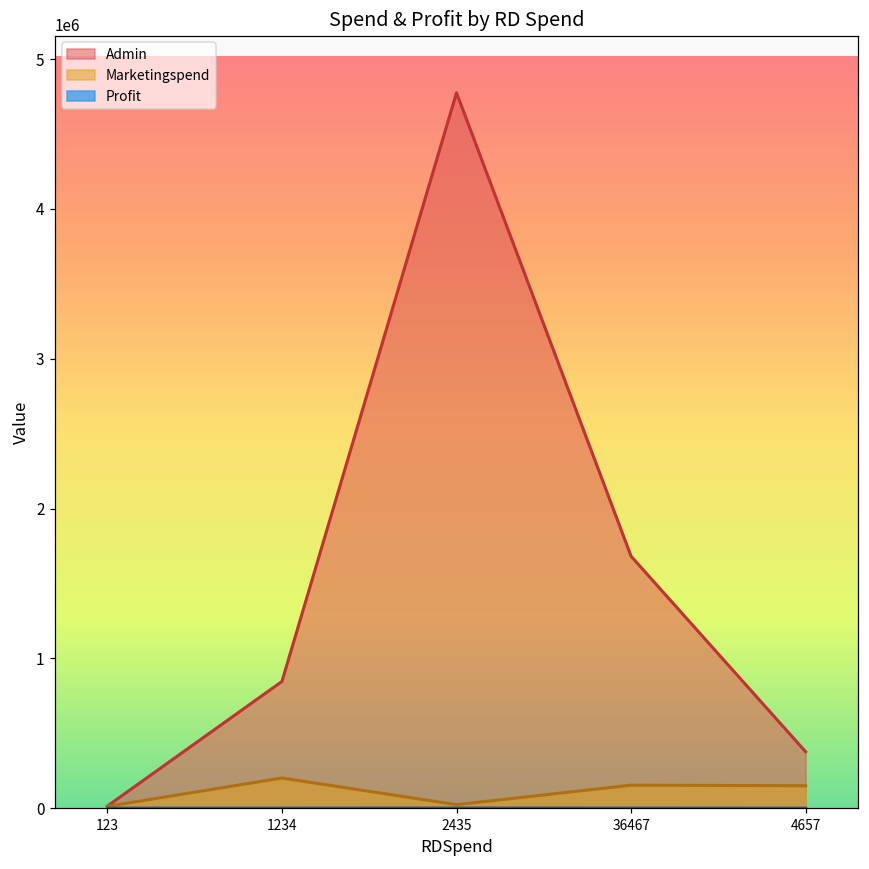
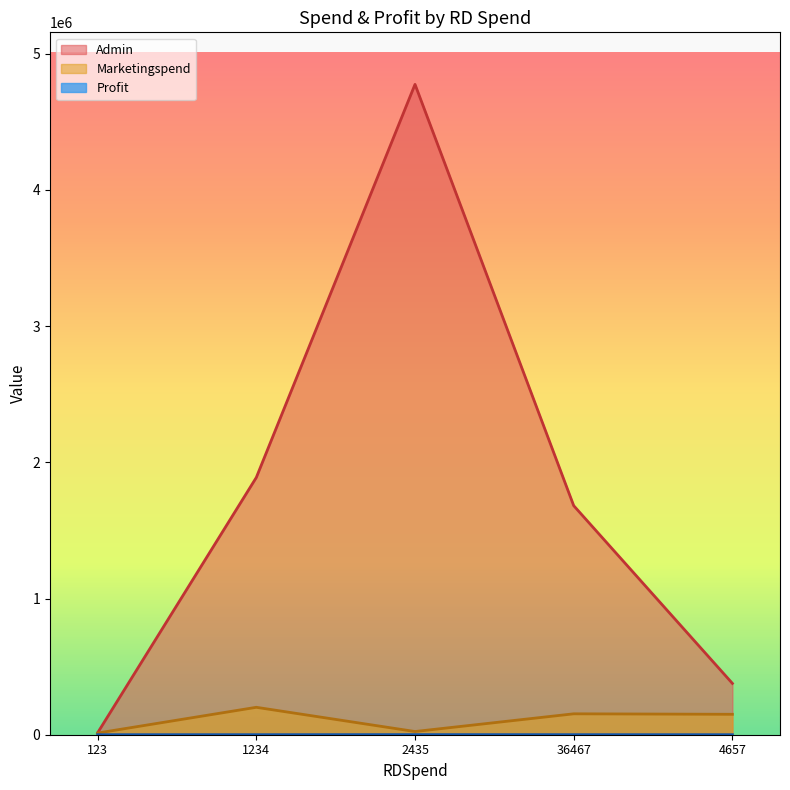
Admin, 1234: 850000 -> 1890000
